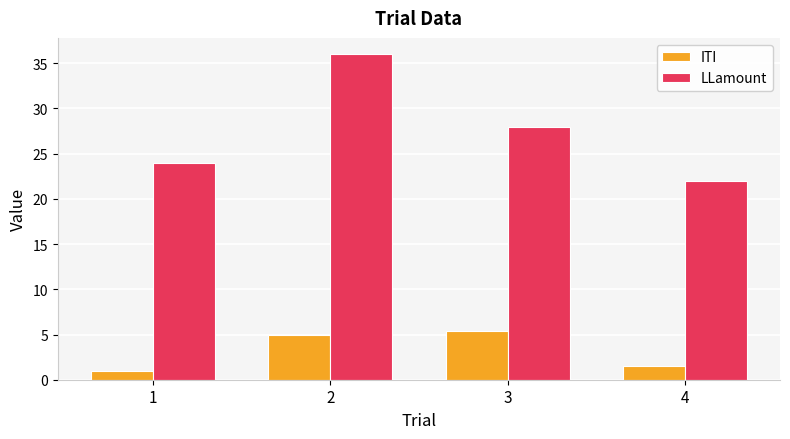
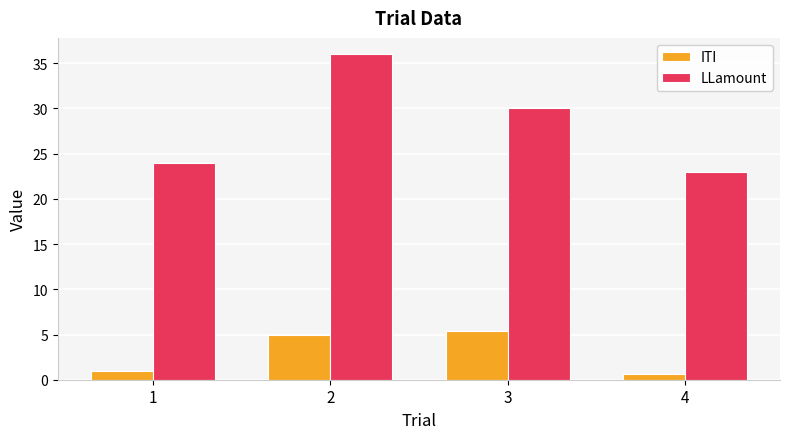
LLamount, 3: 28 -> 30
ITI, 4: 2 -> 1
LLamount, 4: 22 -> 23
